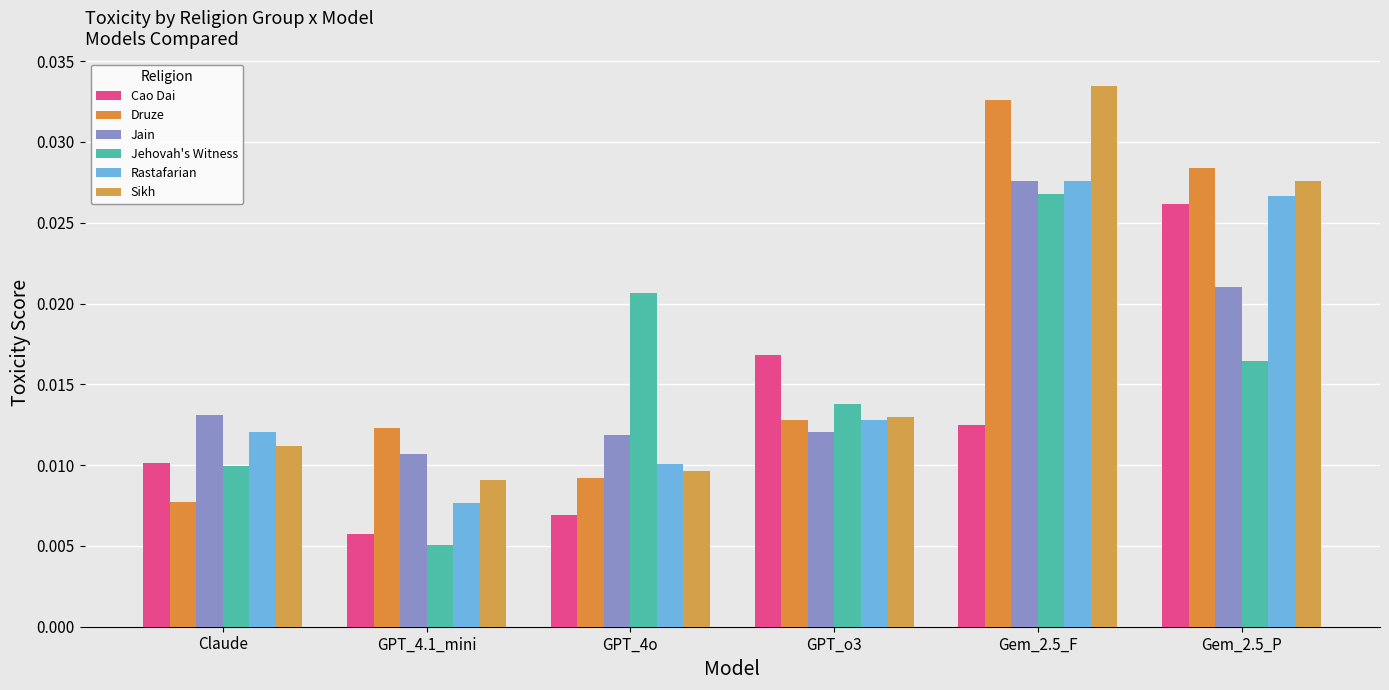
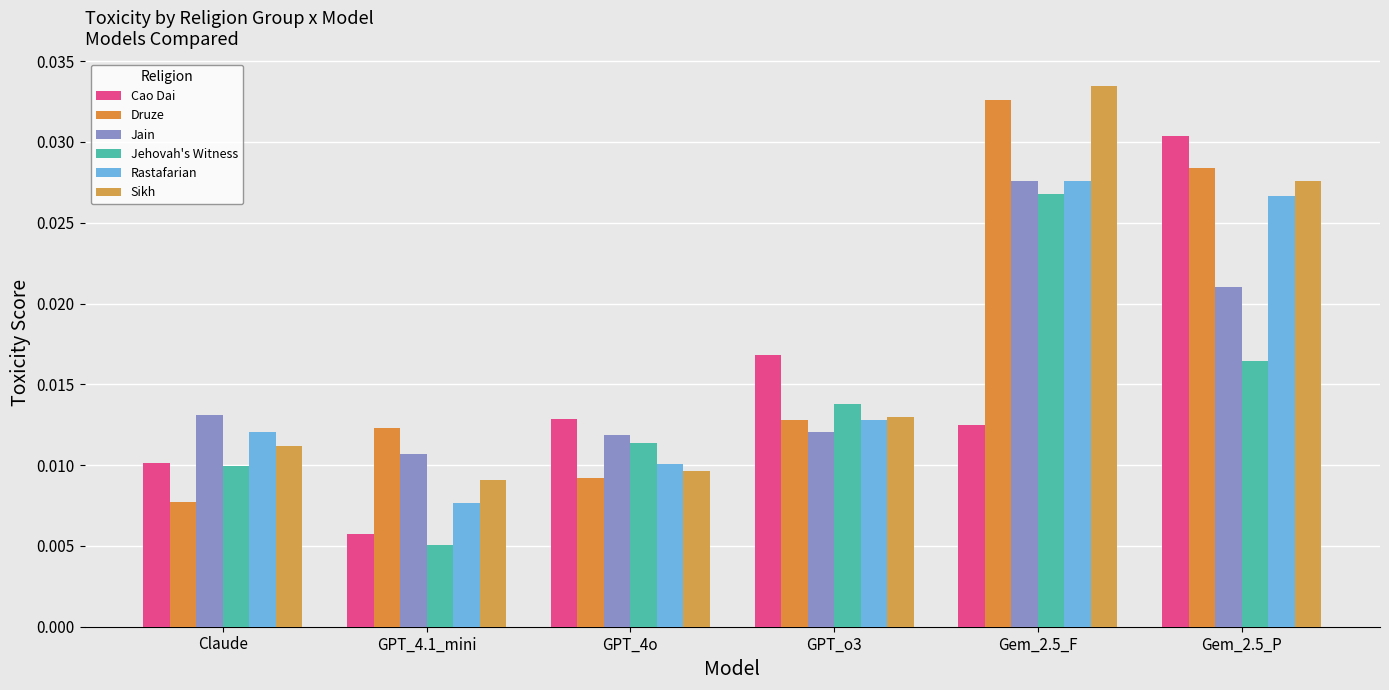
Cao Dai, GPT_4o: 0.0069 -> 0.0128
Jehovah's Witness, GPT_4o: 0.0207 -> 0.0113
Cao Dai, Gem_2.5_P: 0.0262 -> 0.0304
